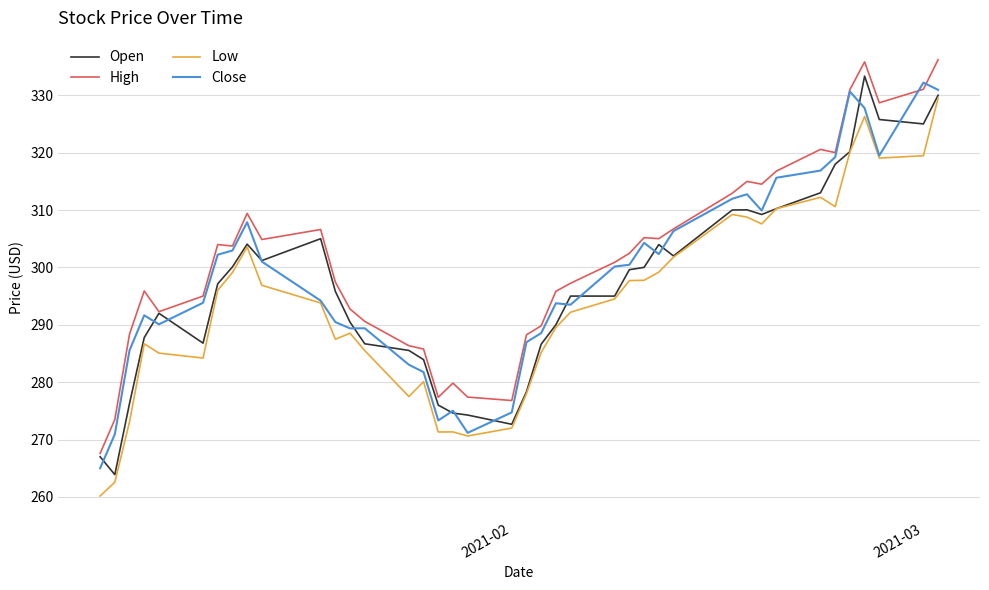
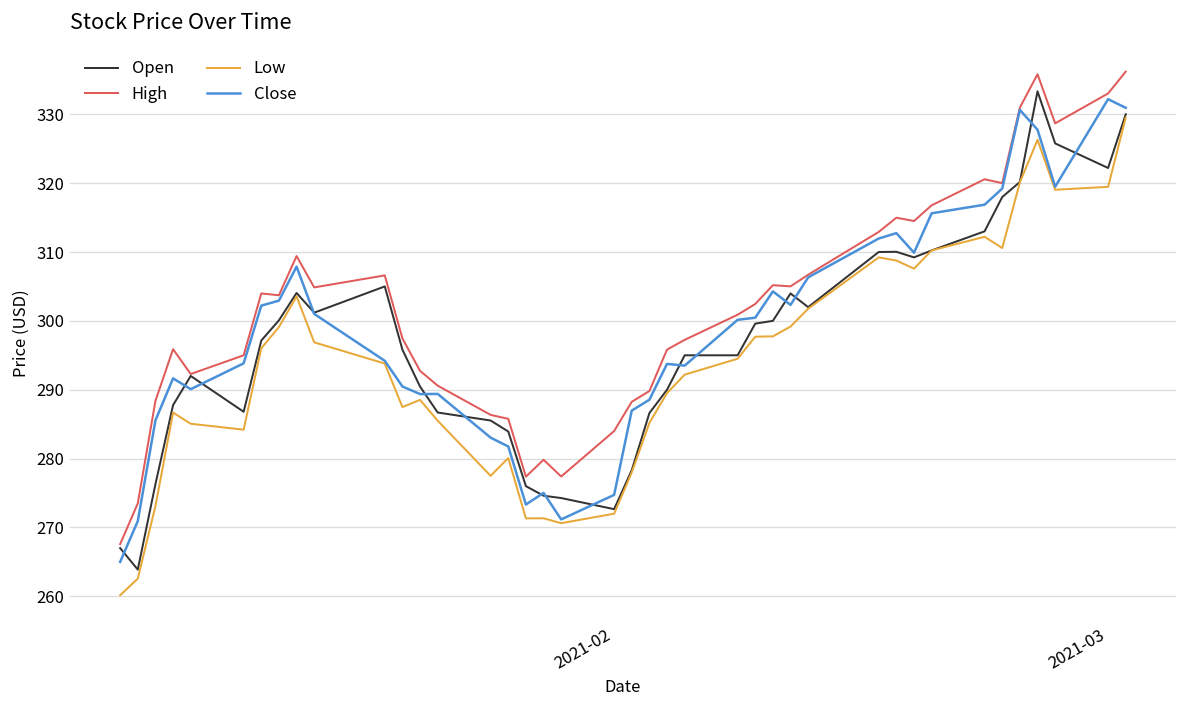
High, 2021-02: 277 -> 284
Open, 2021-03: 325 -> 322
High, 2021-03: 331 -> 333
